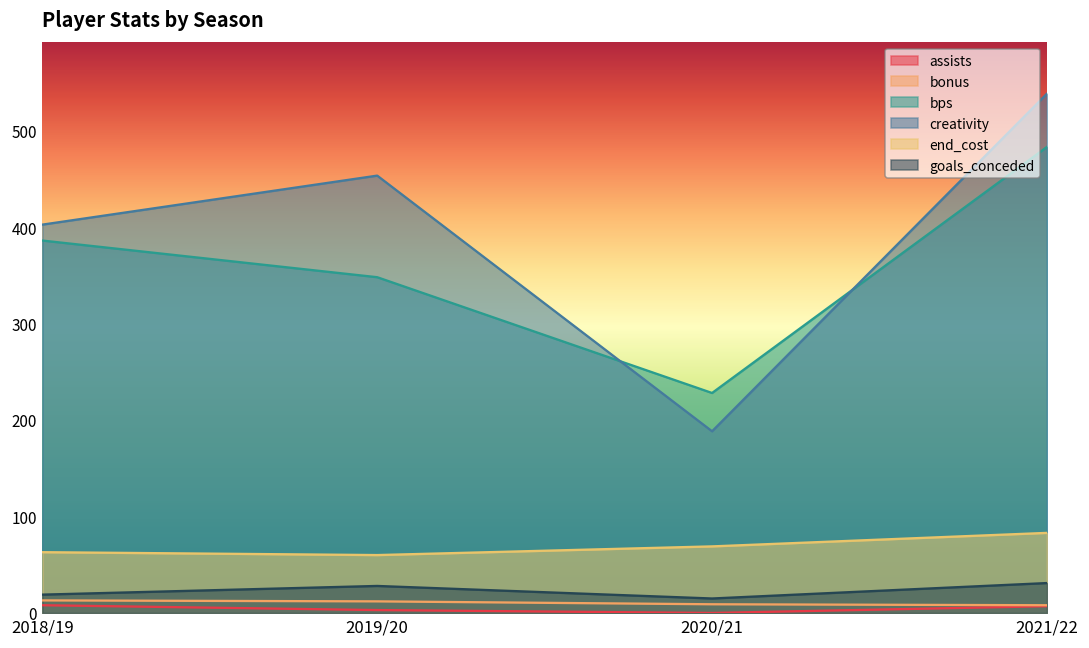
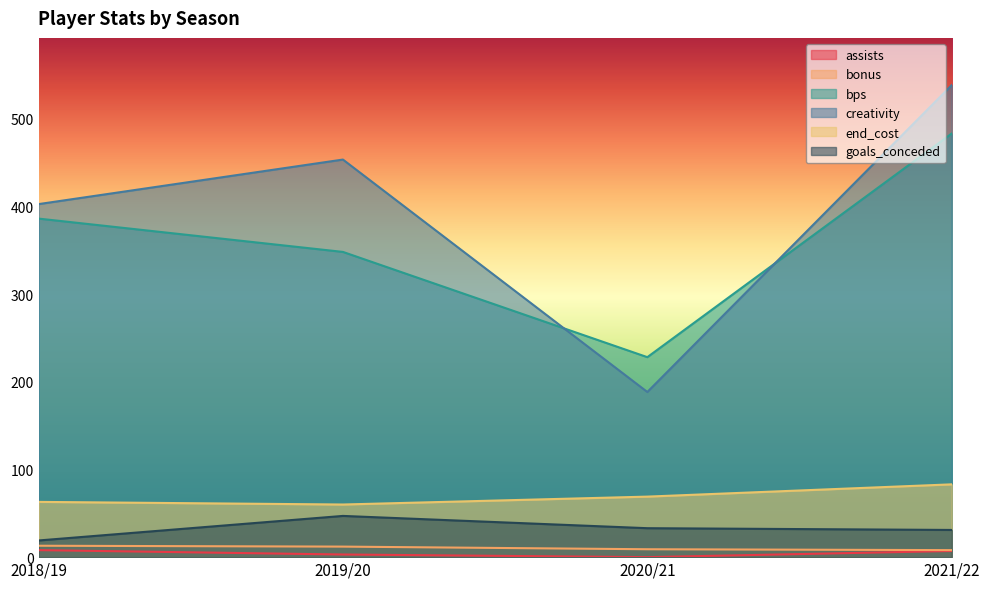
goals_conceded, 2019/20: 30 -> 50
goals_conceded, 2020/21: 20 -> 30
